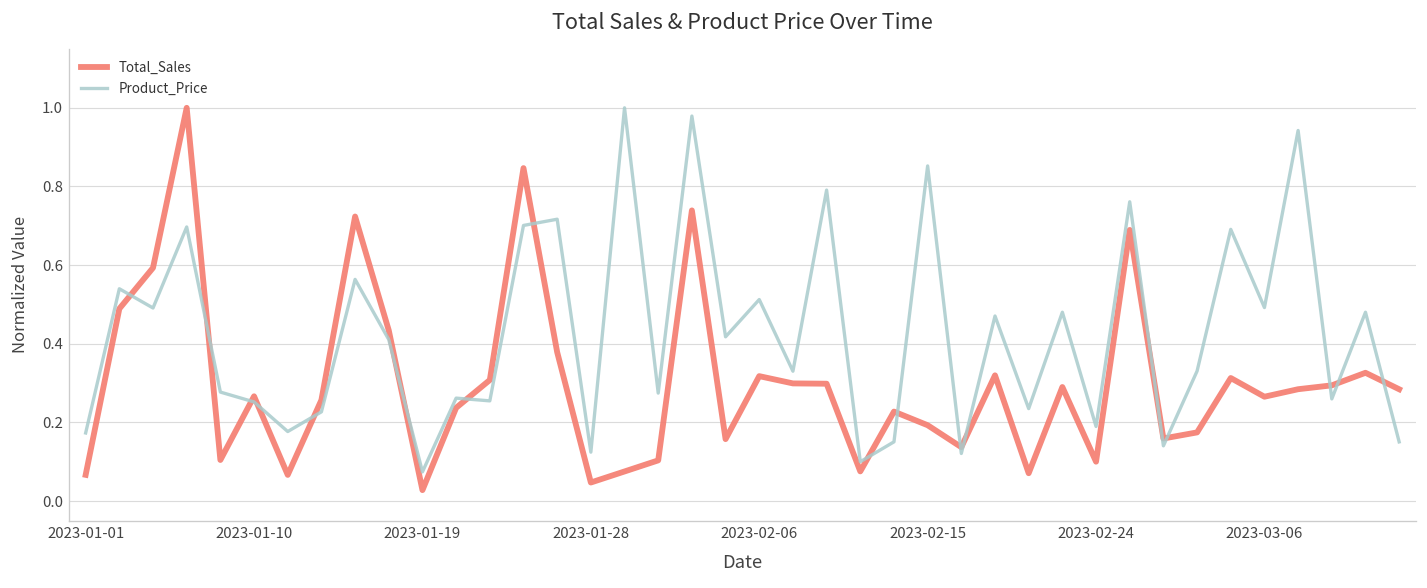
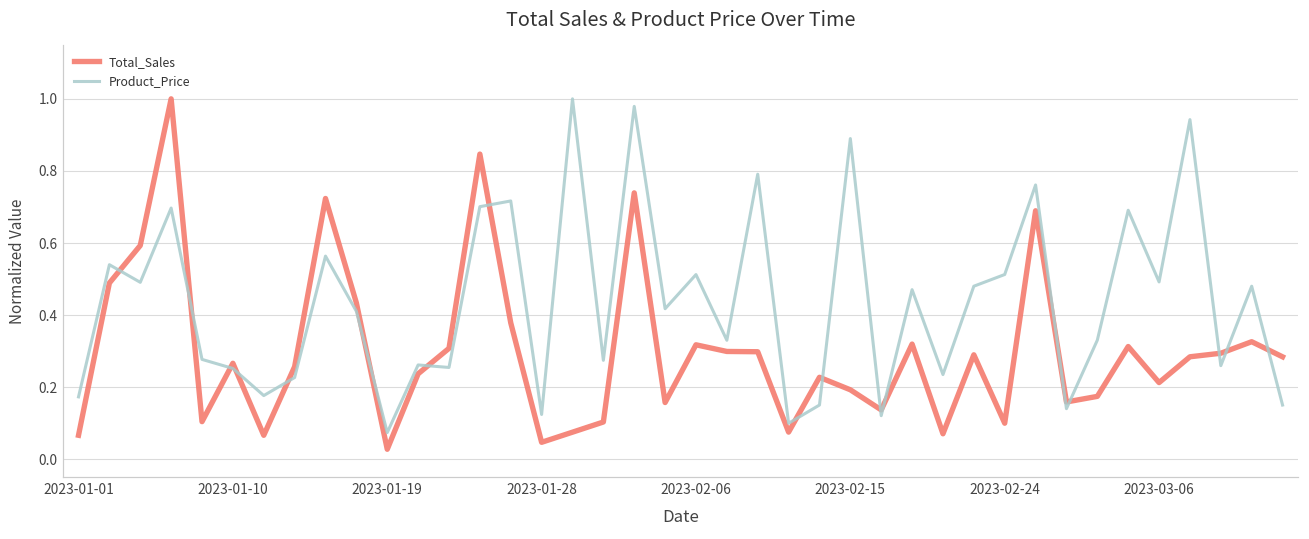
Product_Price, 2023-02-15: 0.85 -> 0.89
Product_Price, 2023-02-24: 0.19 -> 0.51
Total_Sales, 2023-03-06: 0.27 -> 0.21
